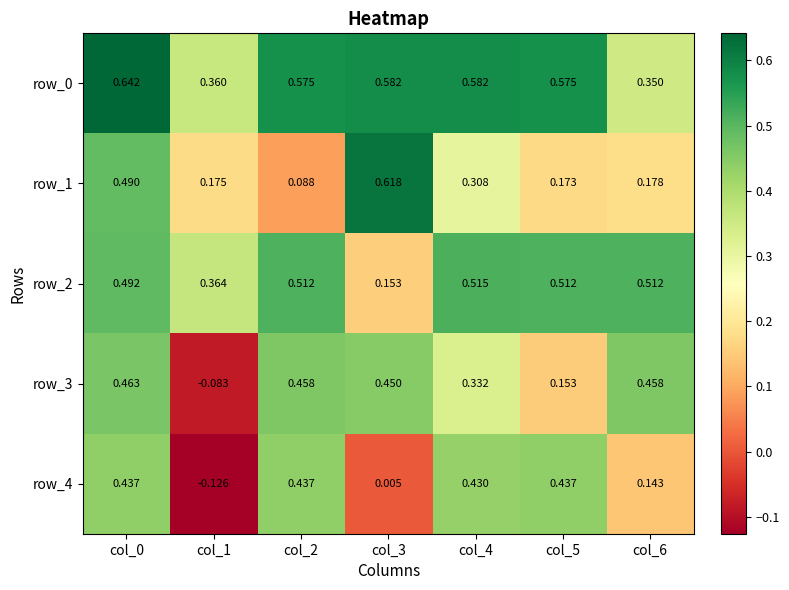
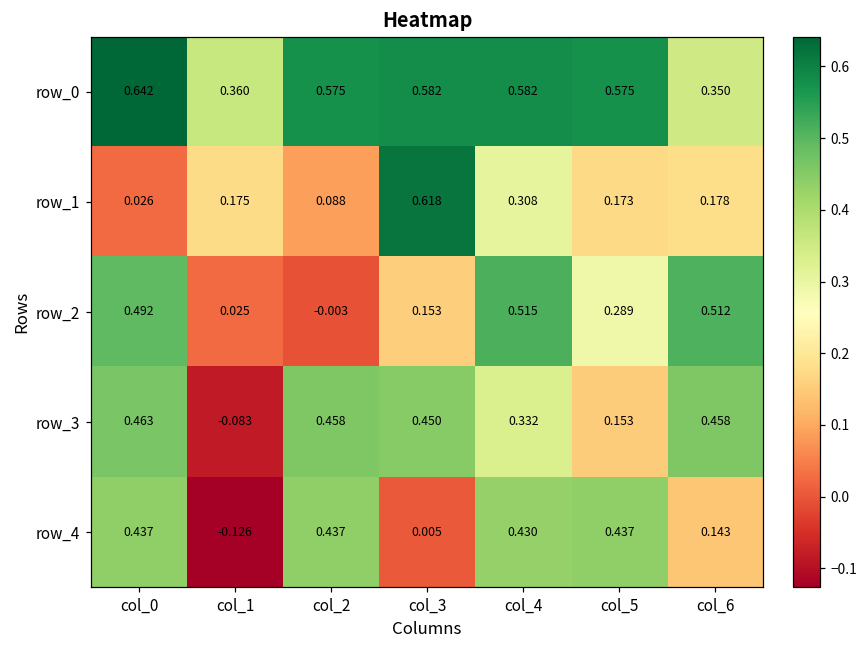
row_1, col_0: 0.490 -> 0.026
row_2, col_1: 0.364 -> 0.025
row_2, col_2: 0.512 -> -0.003
row_2, col_5: 0.512 -> 0.289
